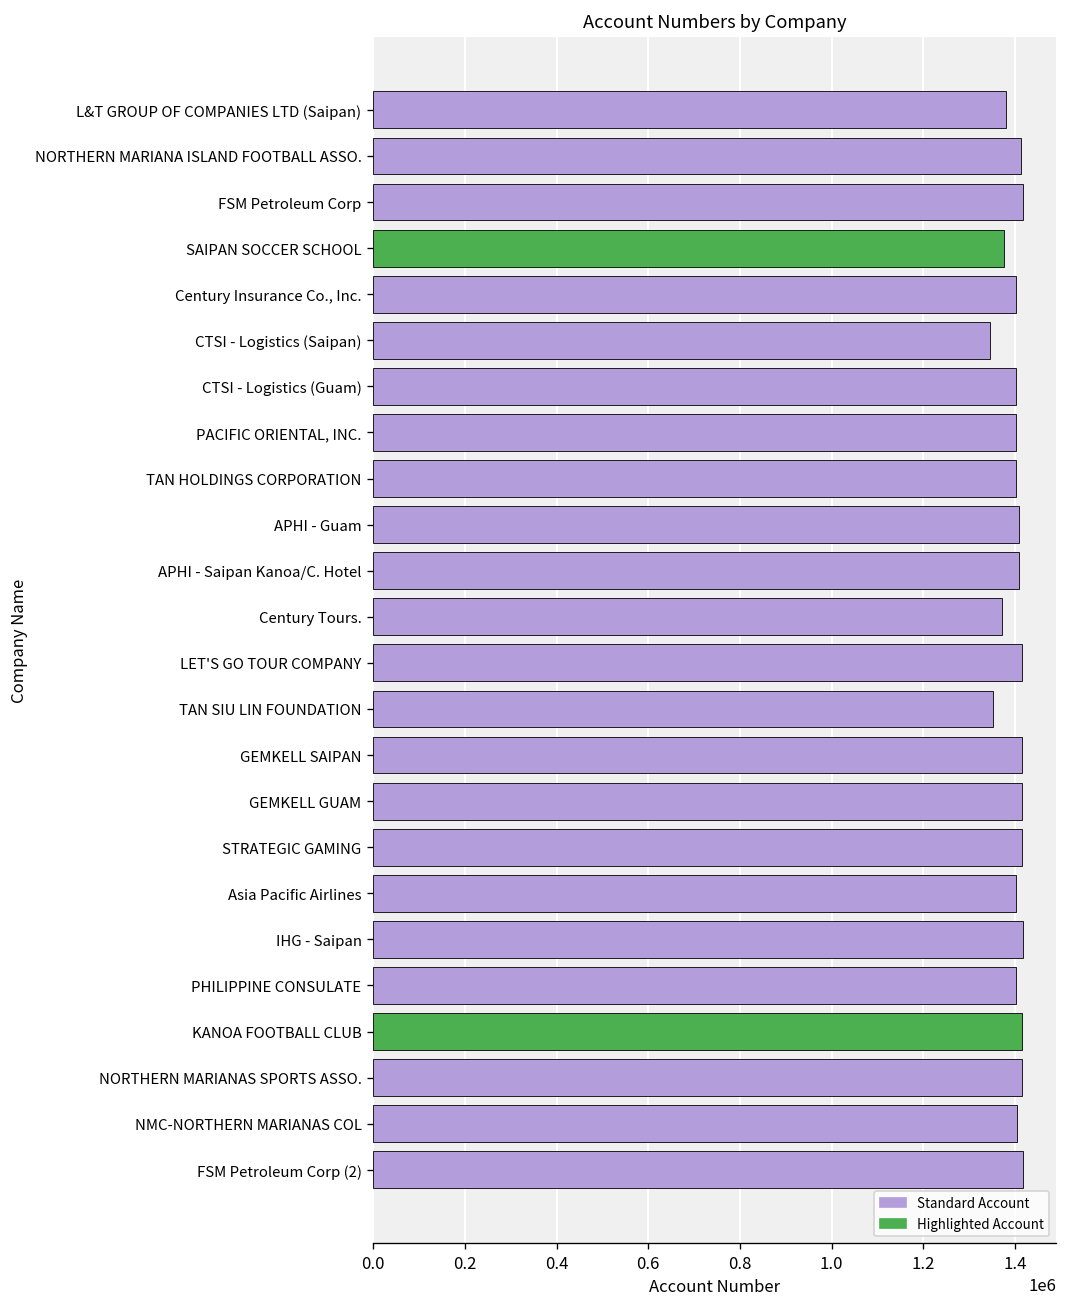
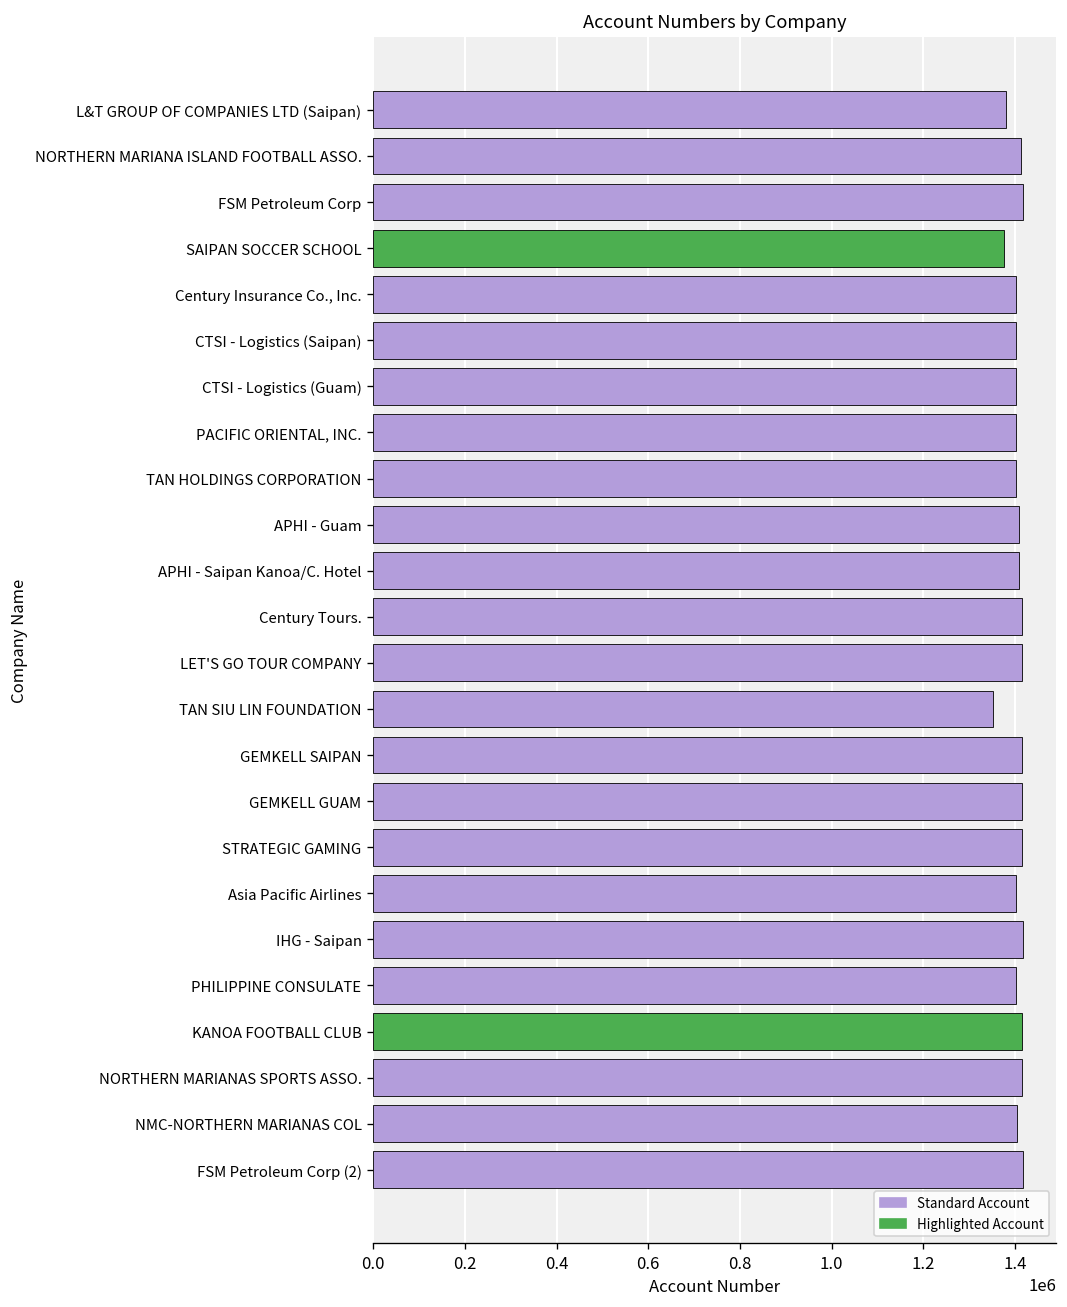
CTSI - Logistics (Saipan): 1340000 -> 1400000
Century Tours.: 1370000 -> 1410000
